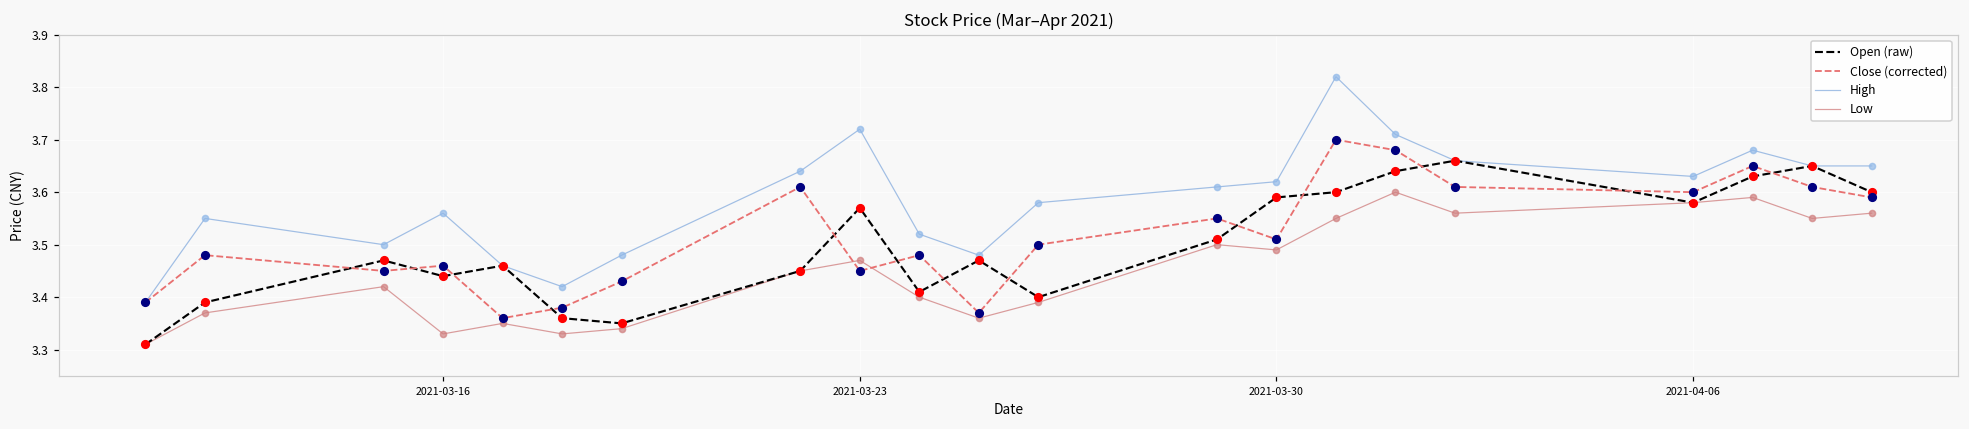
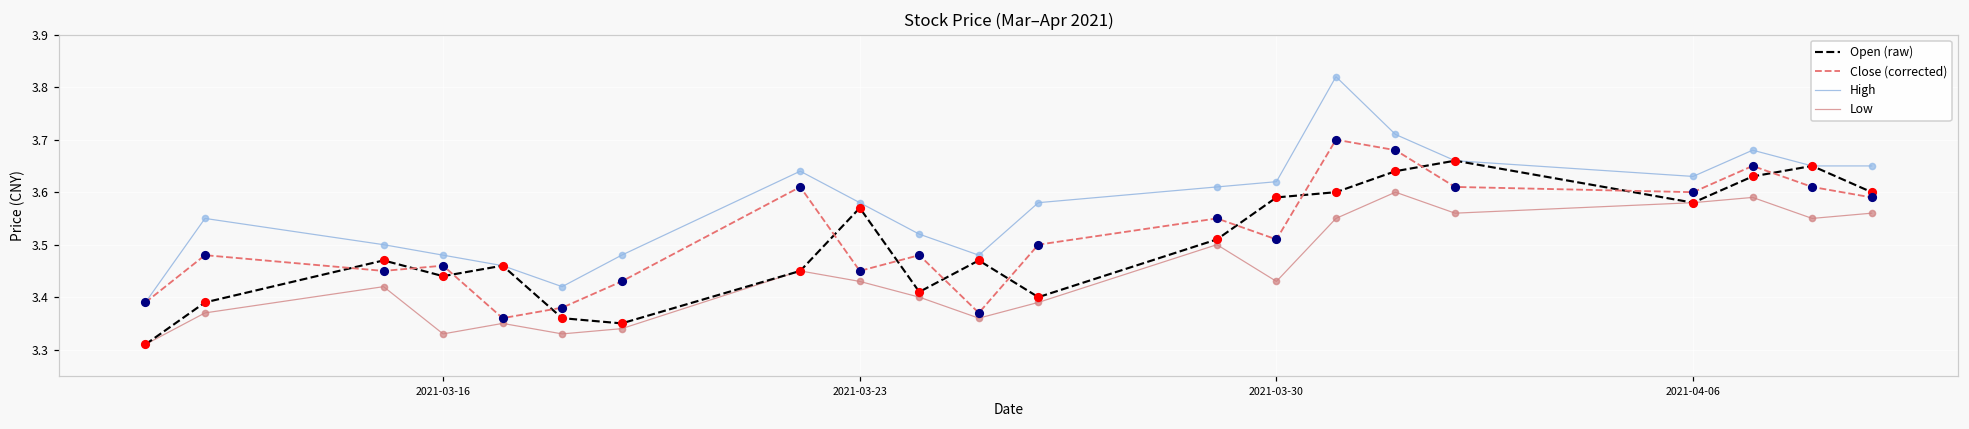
High, 2021-03-16: 3.56 -> 3.48
High, 2021-03-23: 3.72 -> 3.58
Low, 2021-03-23: 3.47 -> 3.43
Low, 2021-03-30: 3.49 -> 3.43
